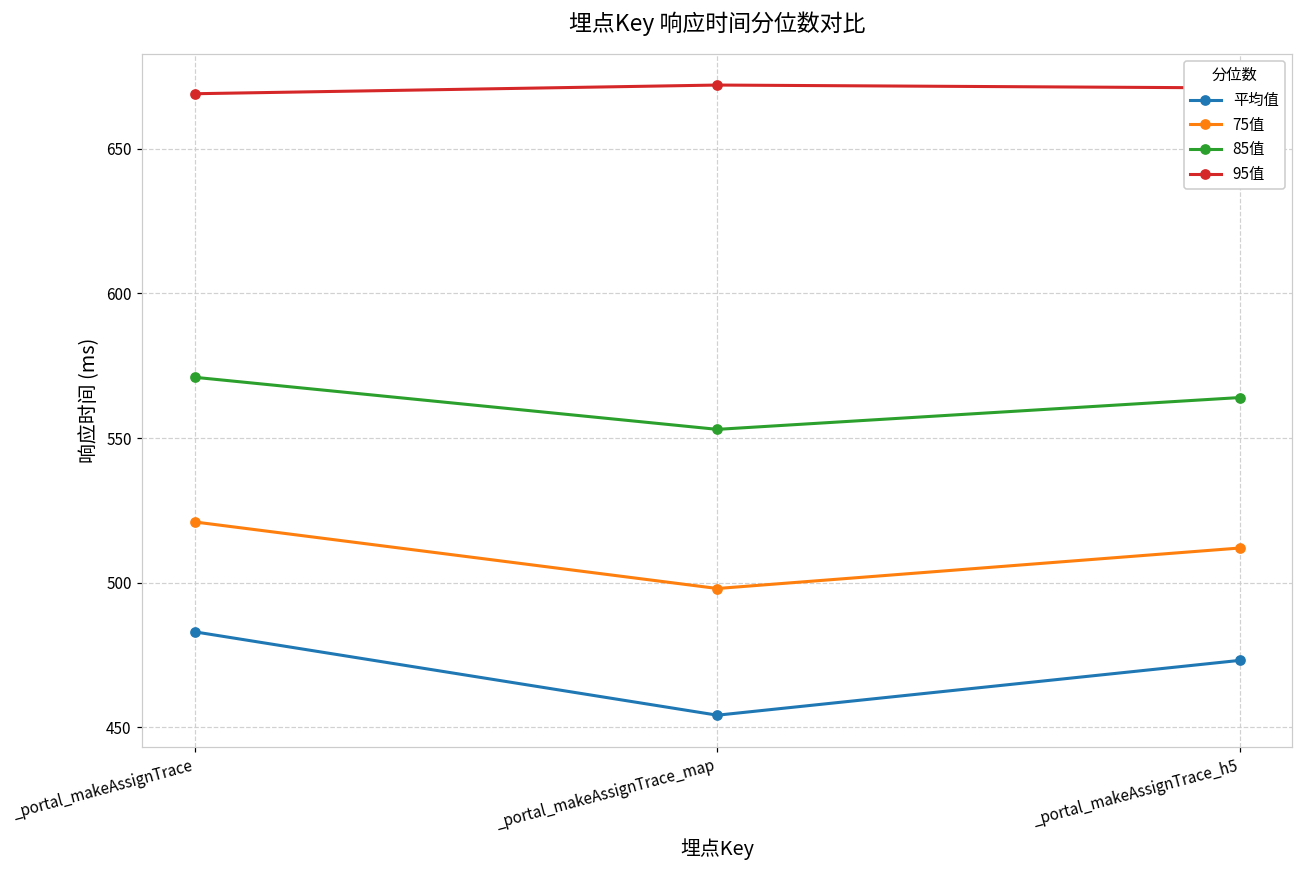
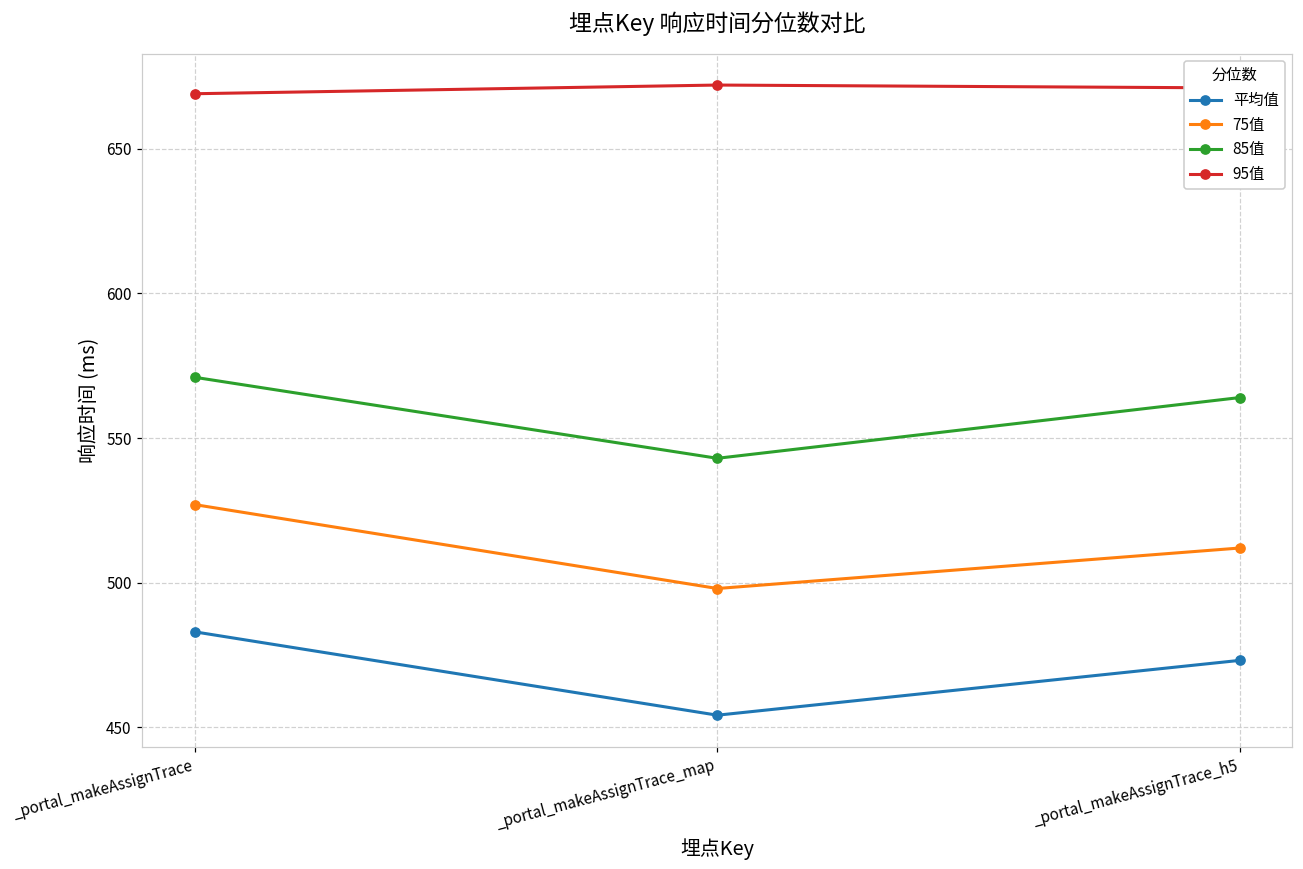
75值, _portal_makeAssignTrace: 521 -> 527
85值, _portal_makeAssignTrace_map: 553 -> 543
